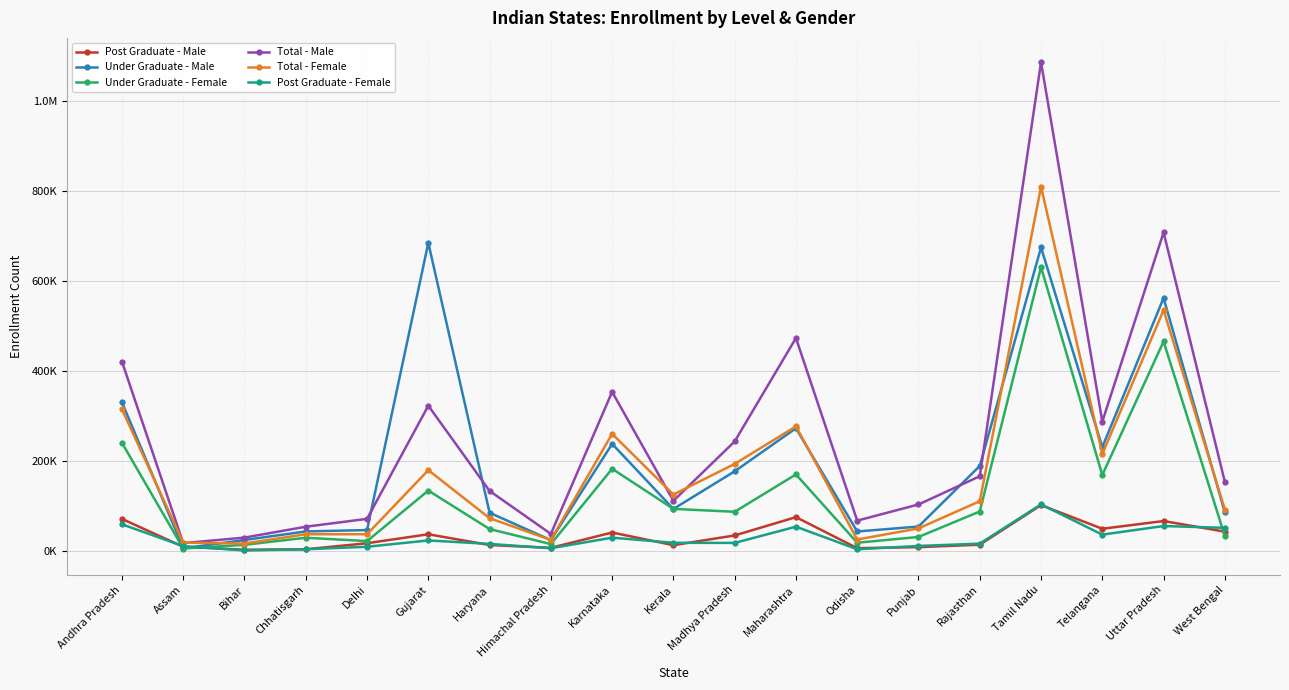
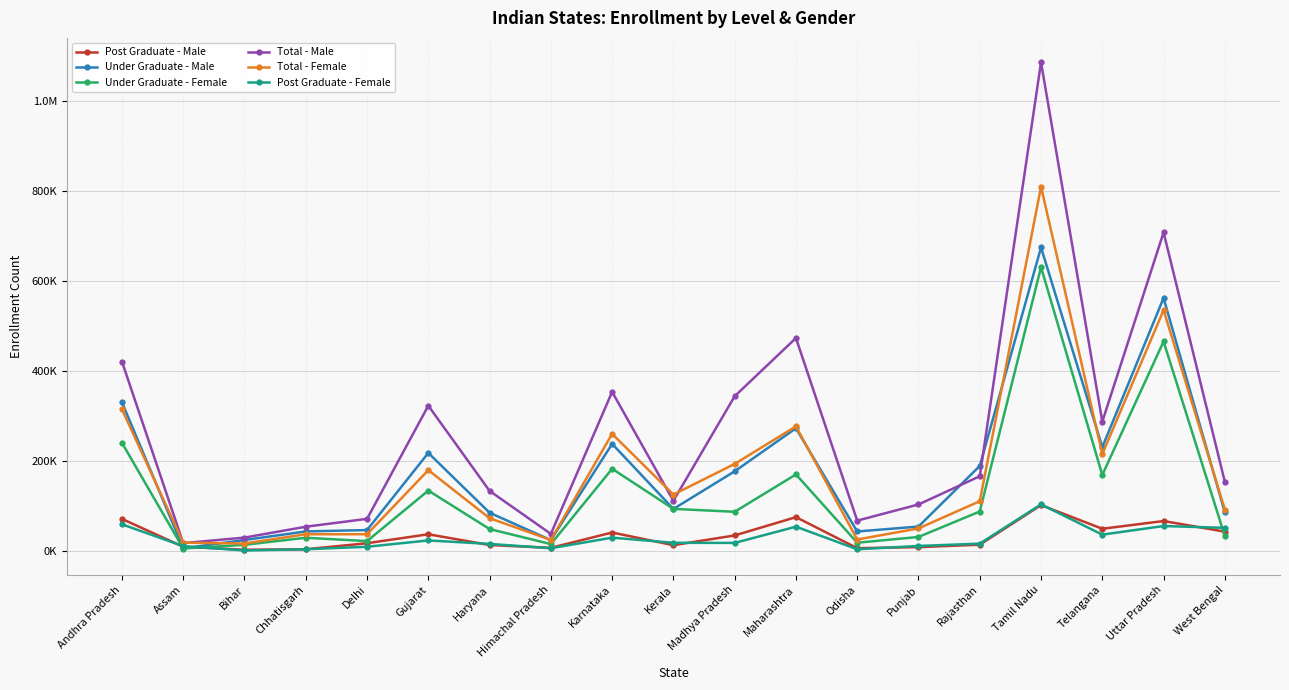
Under Graduate - Male, Gujarat: 680000 -> 220000
Total - Male, Madhya Pradesh: 240000 -> 340000
